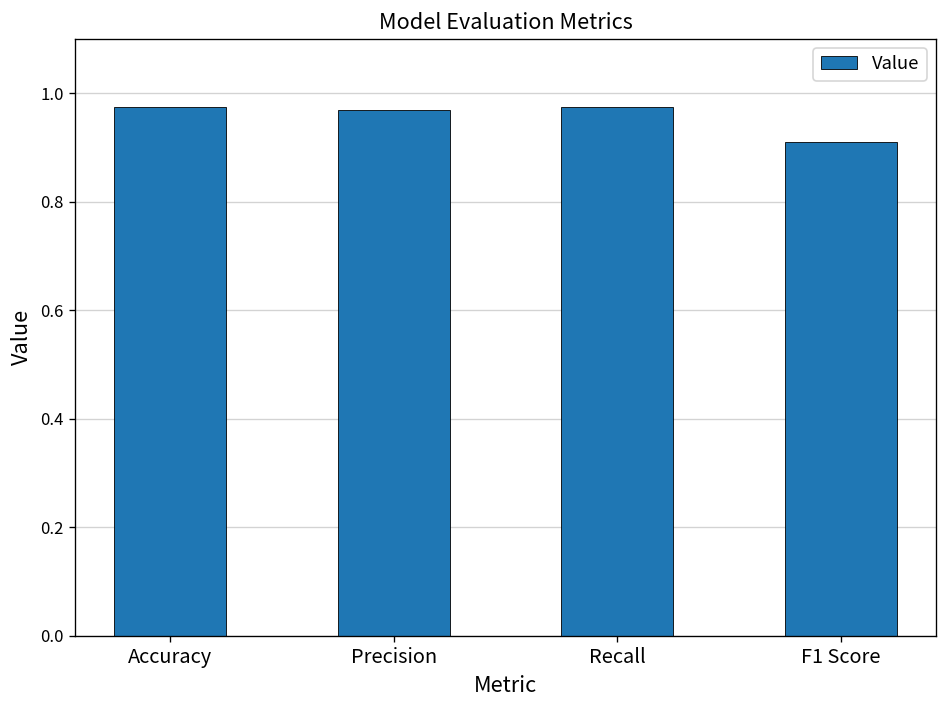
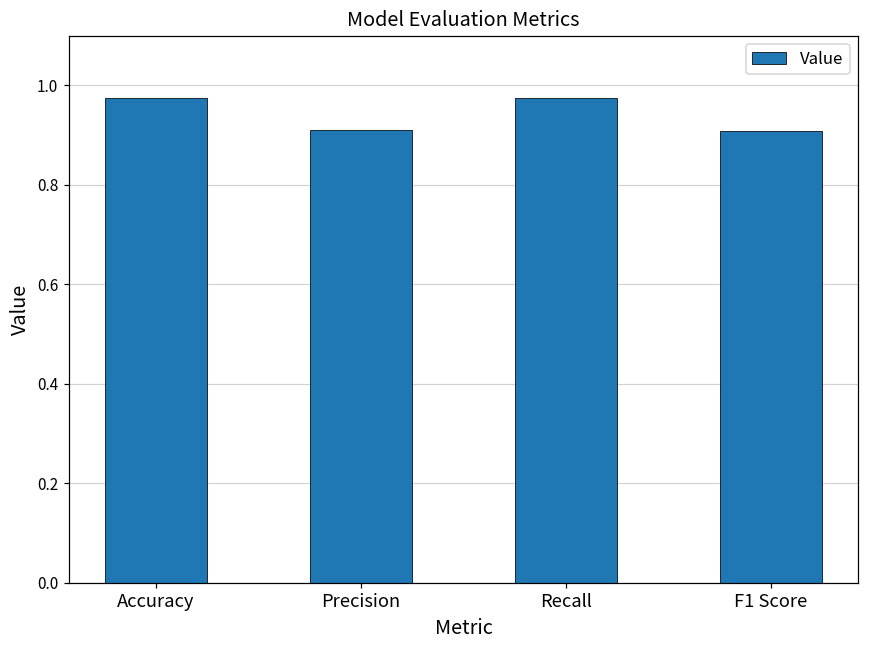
Precision: 0.97 -> 0.91
